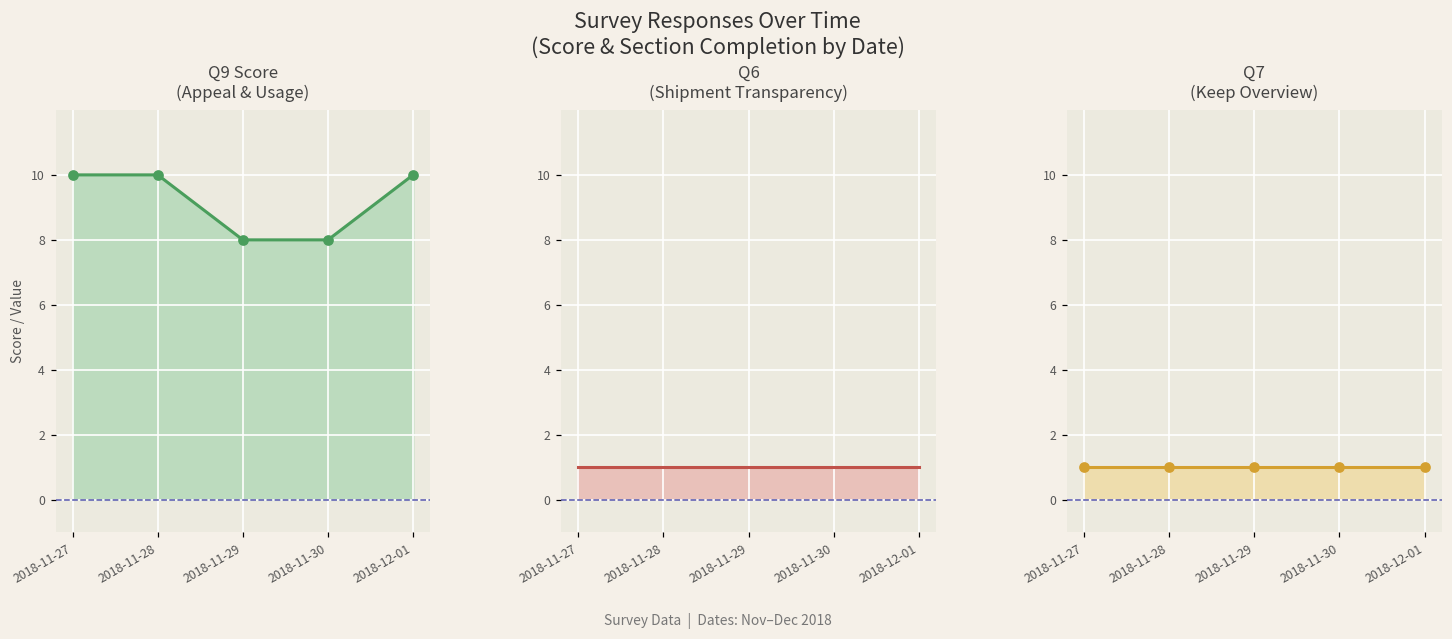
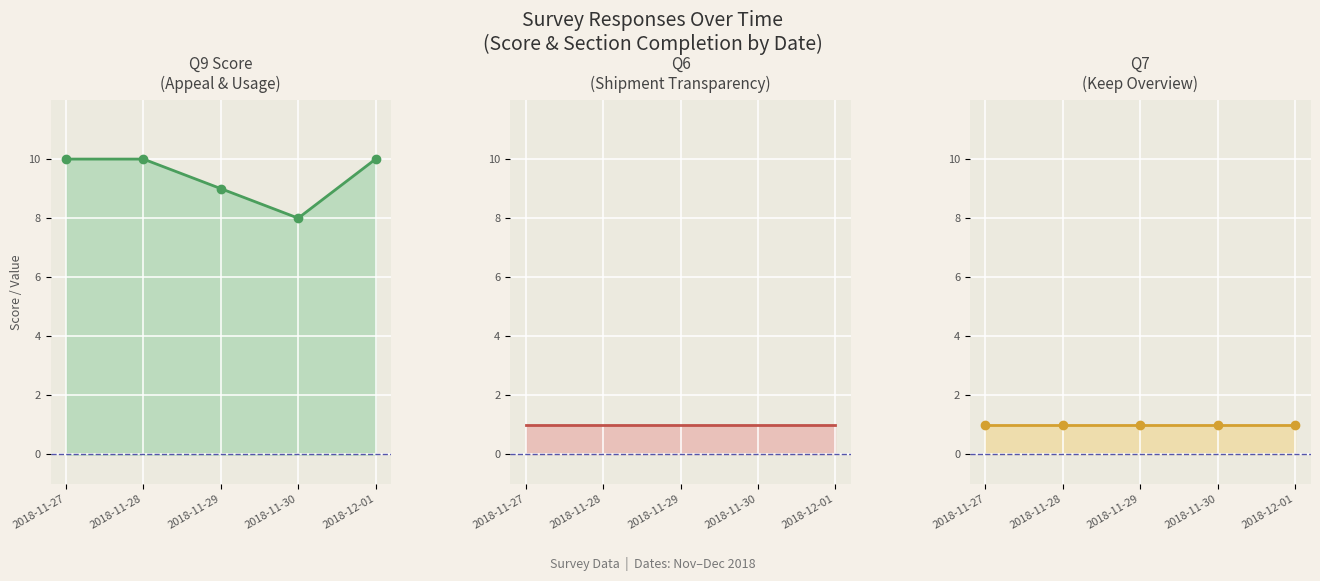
Q9 Score (Appeal & Usage), 2018-11-29: 8 -> 9
